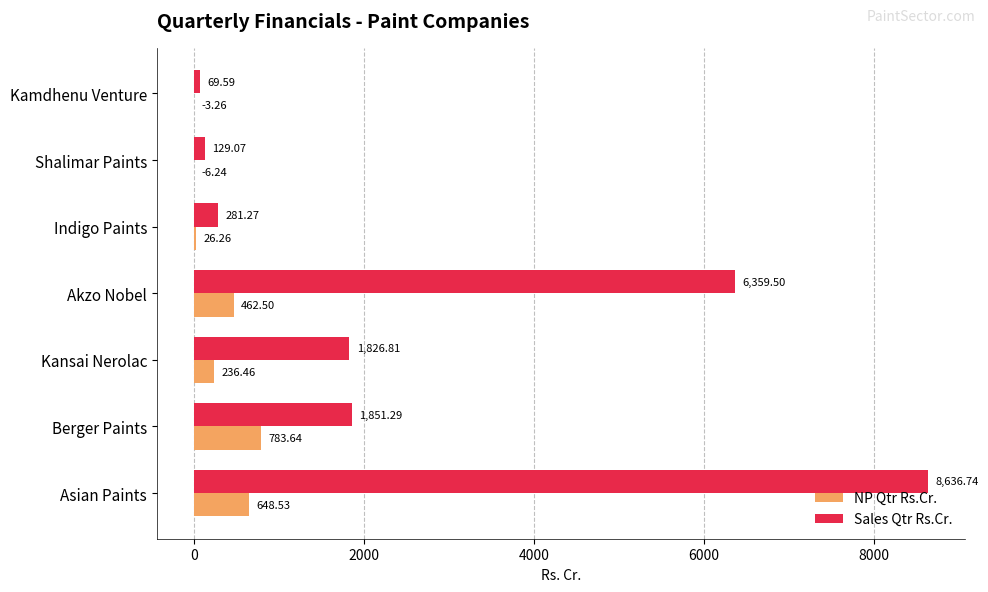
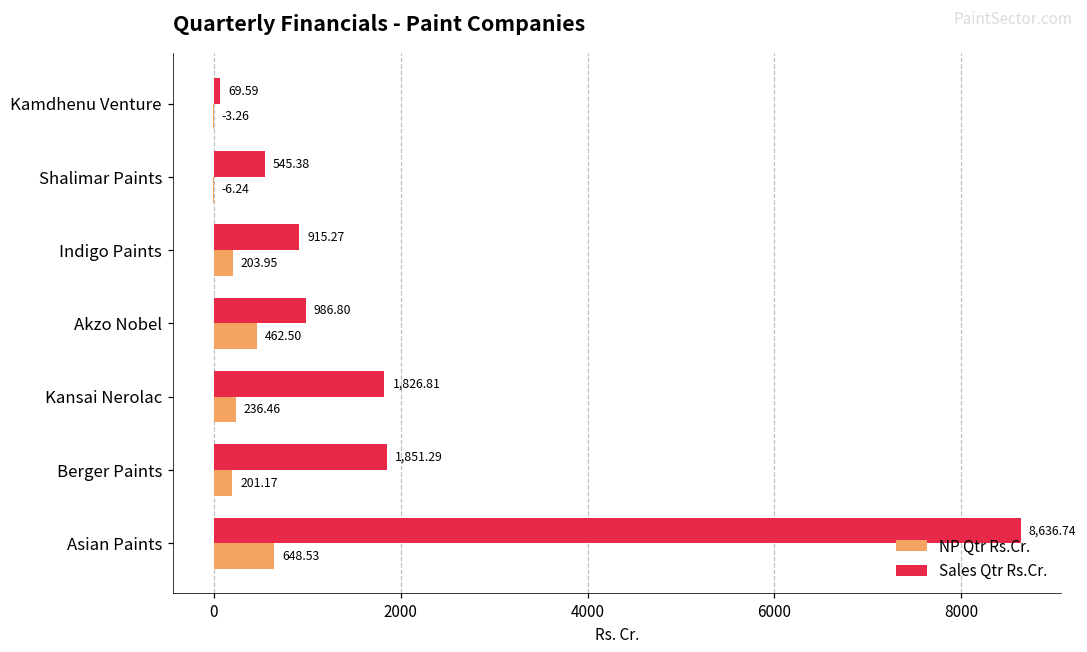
Sales Qtr Rs.Cr., Shalimar Paints: 129.07 -> 545.38
Sales Qtr Rs.Cr., Indigo Paints: 281.27 -> 915.27
NP Qtr Rs.Cr., Indigo Paints: 26.26 -> 203.95
Sales Qtr Rs.Cr., Akzo Nobel: 6,359.50 -> 986.80
NP Qtr Rs.Cr., Berger Paints: 783.64 -> 201.17
